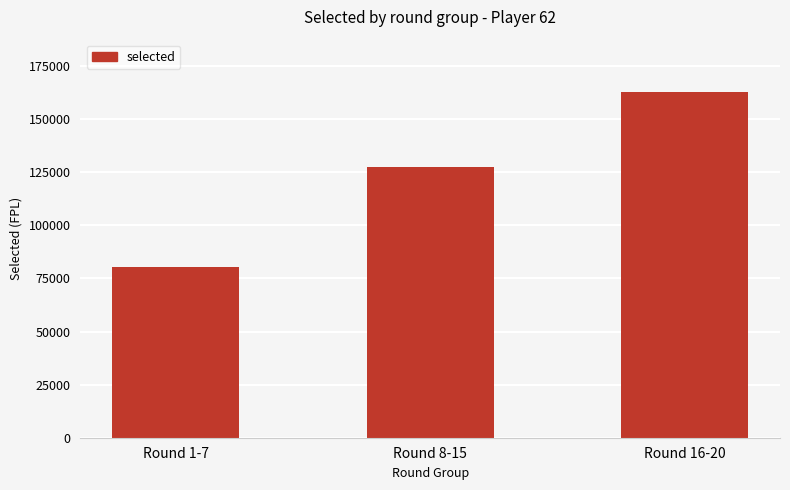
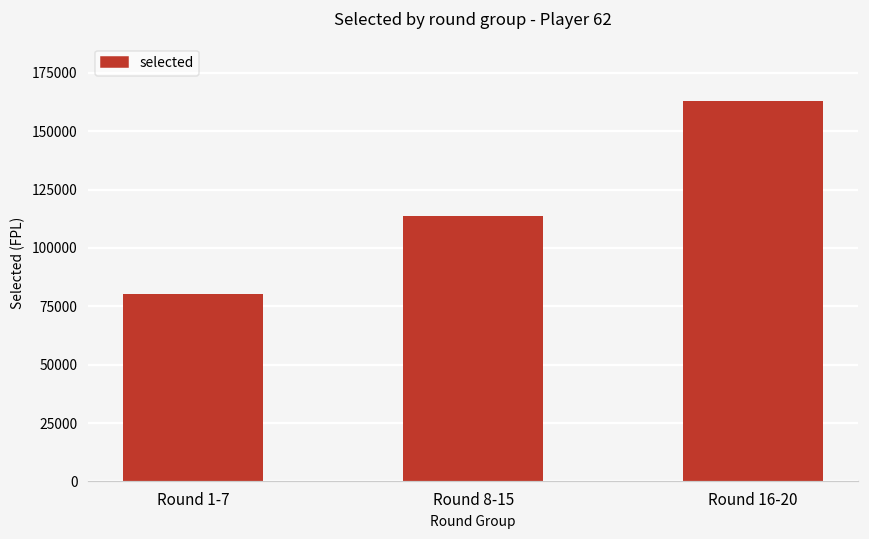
Round 8-15: 128000 -> 114000
